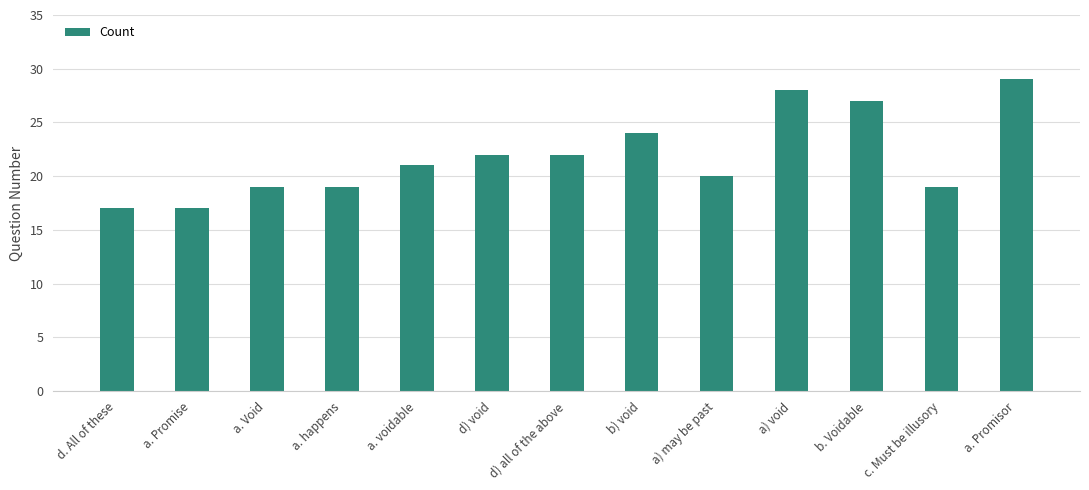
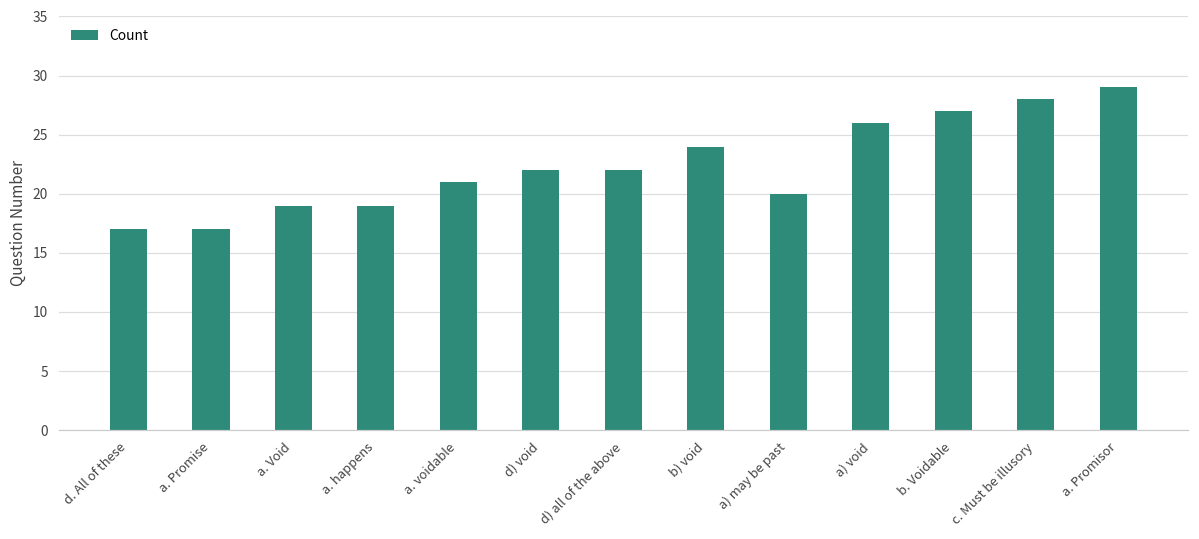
a) void: 28 -> 26
c. Must be illusory: 19 -> 28
